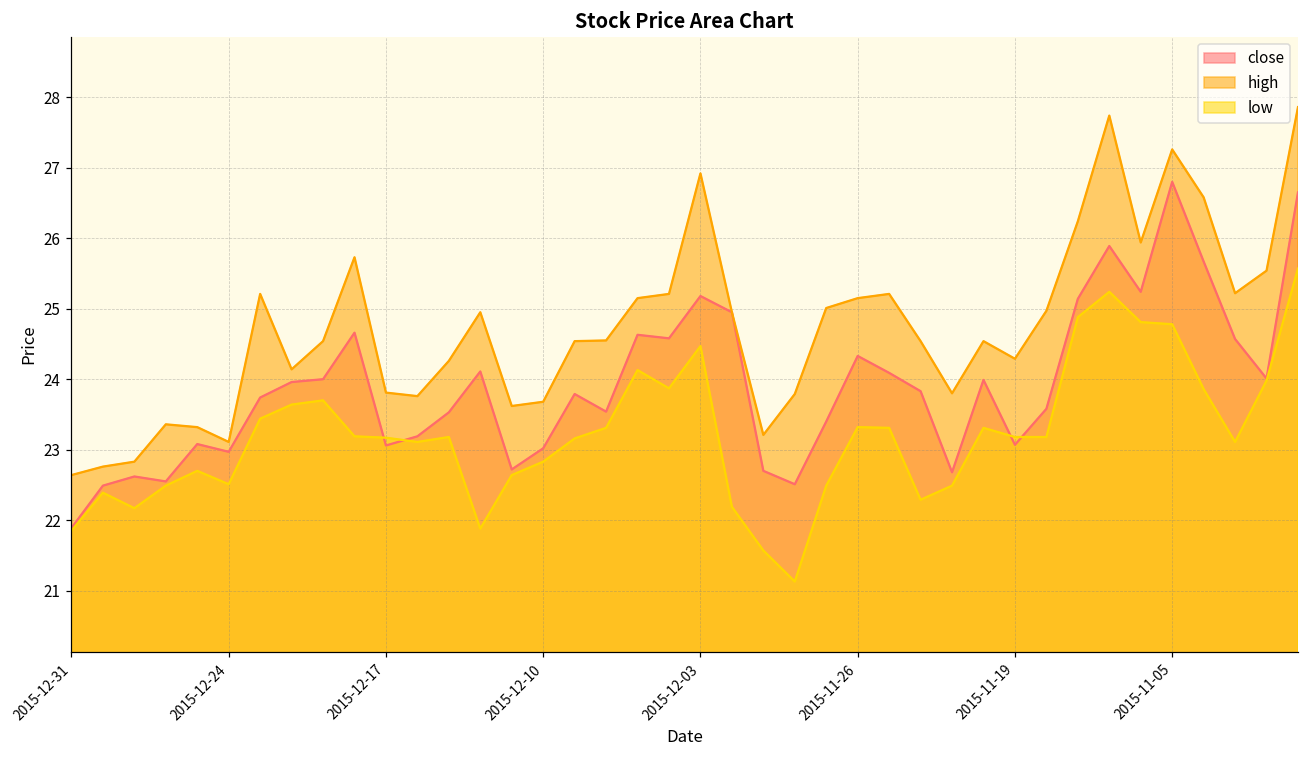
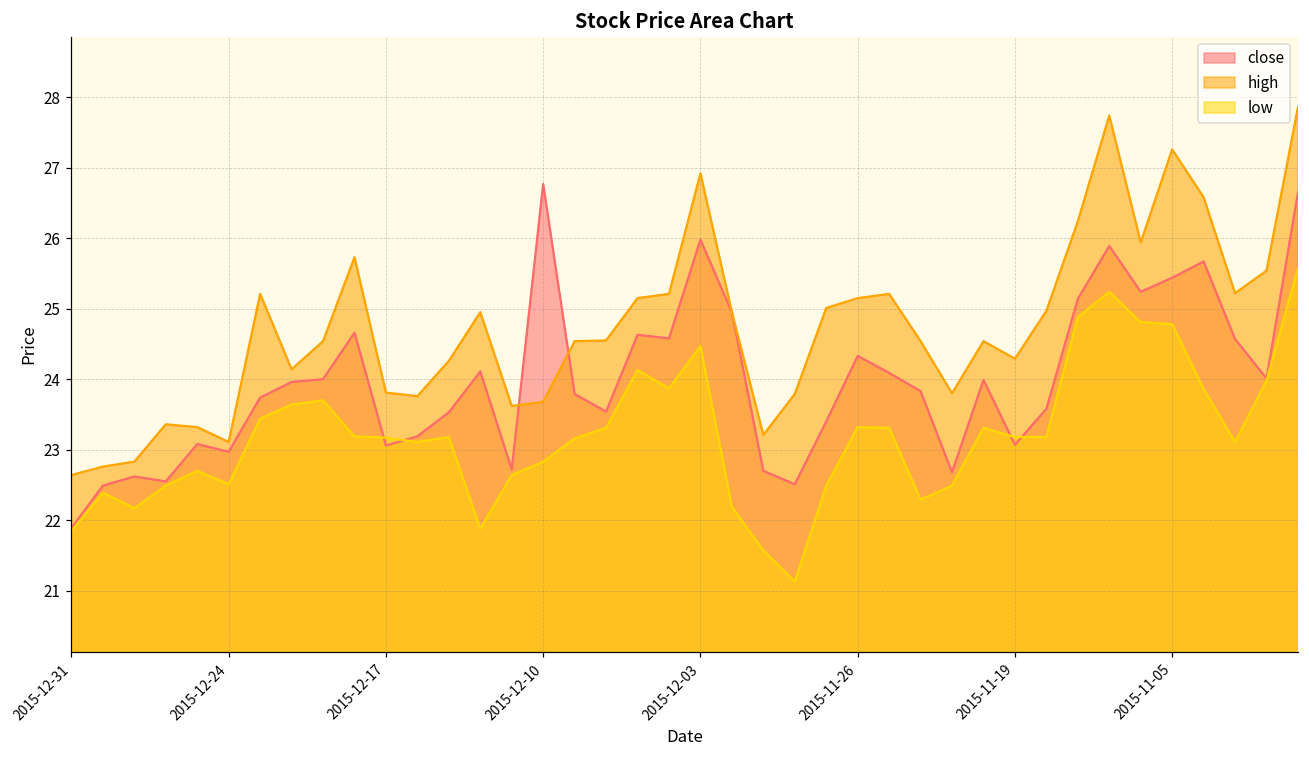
close, 2015-12-10: 23.0 -> 26.8
close, 2015-12-03: 25.2 -> 26.0
close, 2015-11-05: 26.8 -> 25.4
